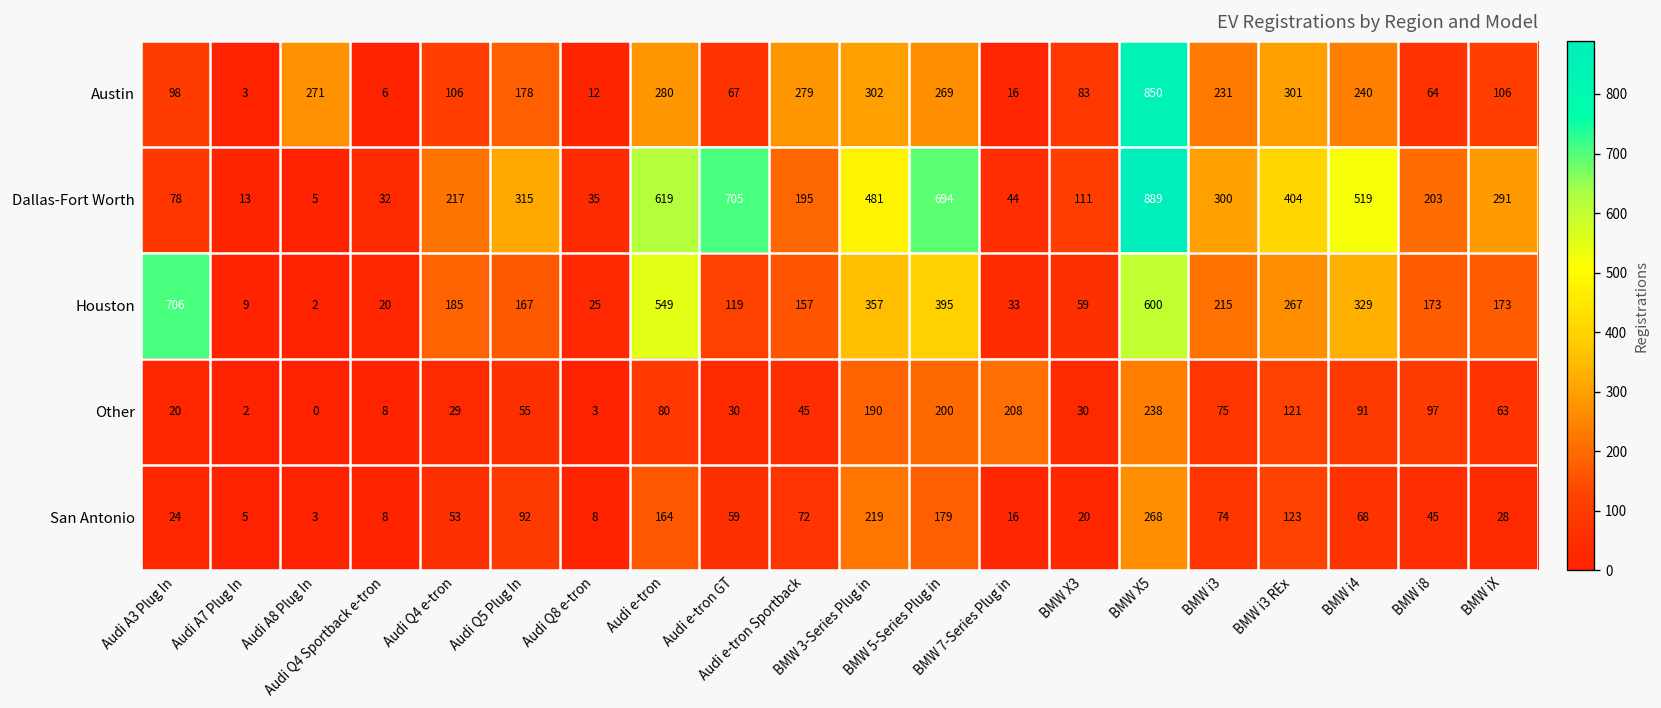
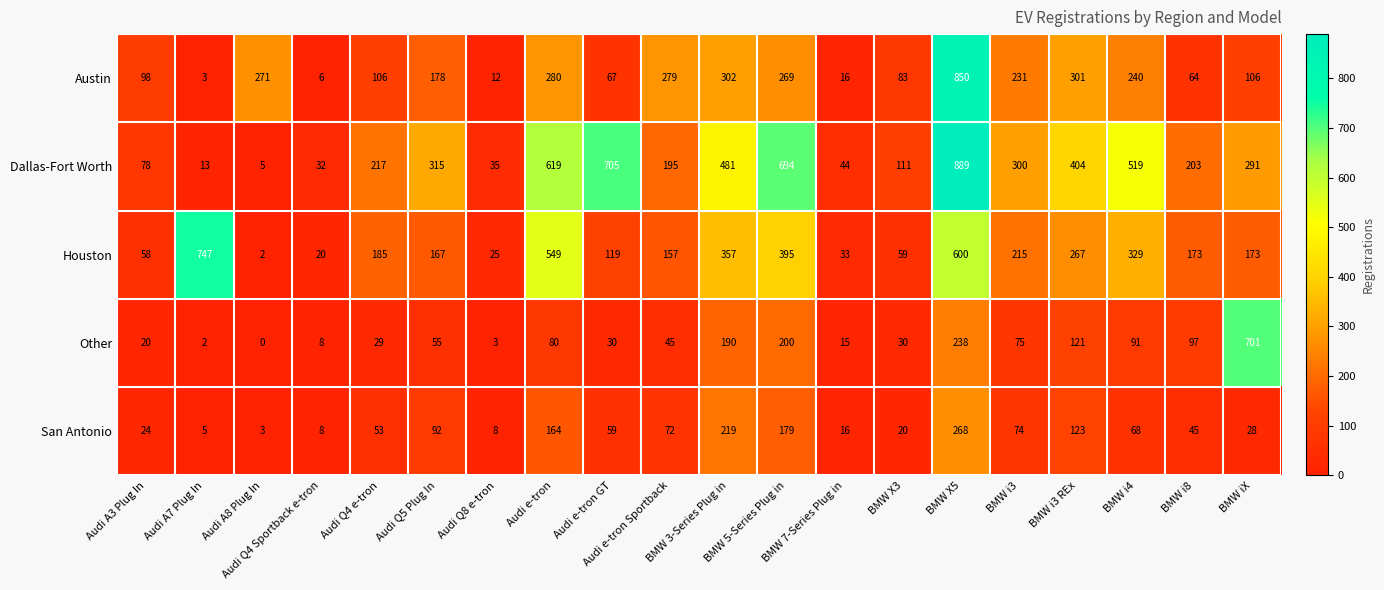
Houston, Audi A3 Plug In: 706 -> 58
Houston, Audi A7 Plug In: 9 -> 747
Other, BMW 7-Series Plug in: 208 -> 15
Other, BMW iX: 63 -> 701
